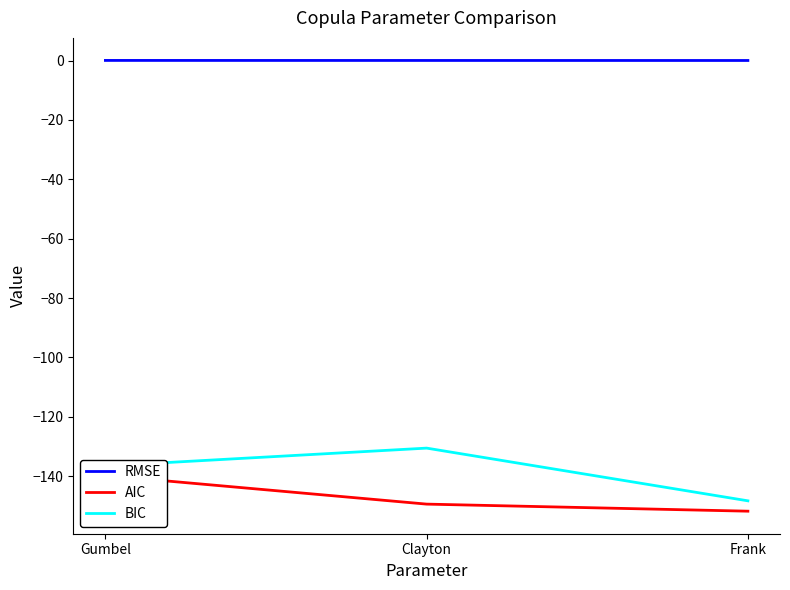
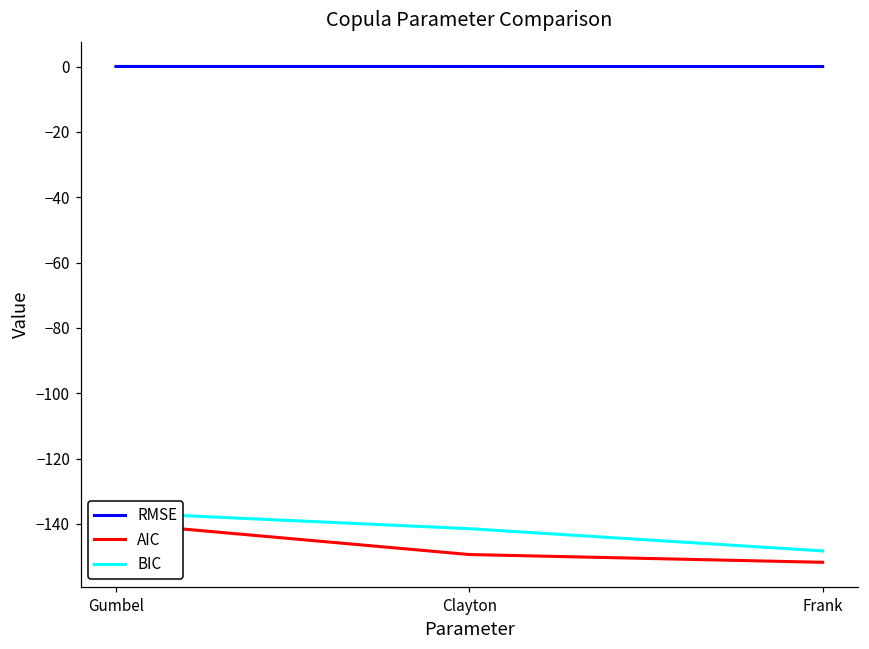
BIC, Clayton: -131 -> -141
